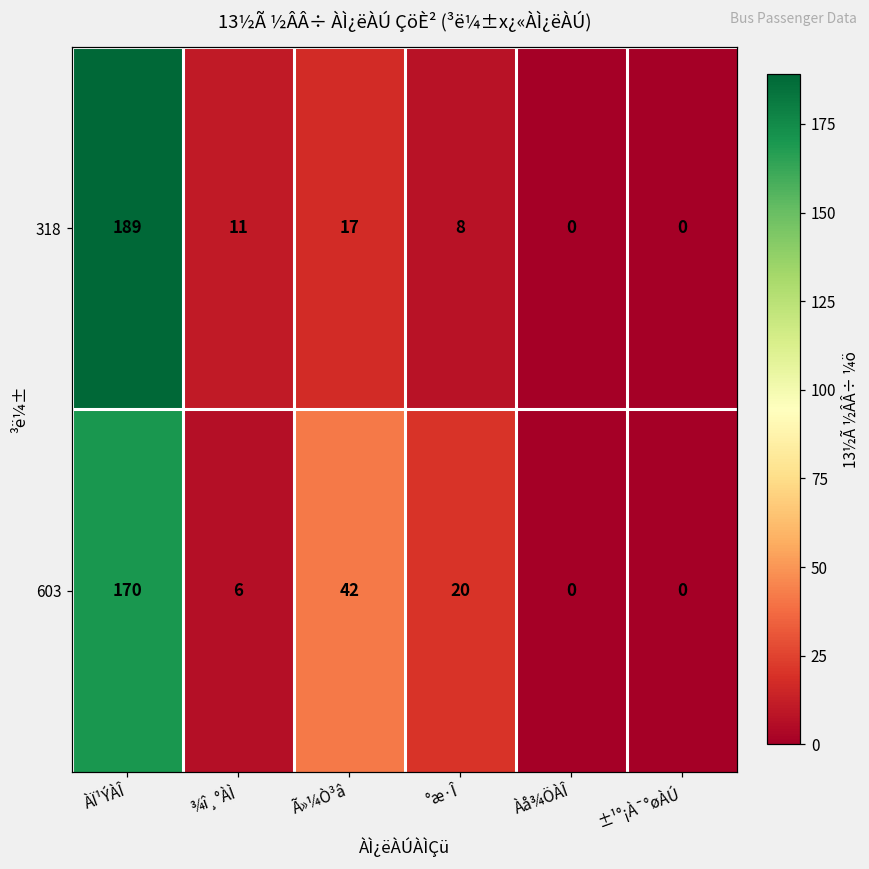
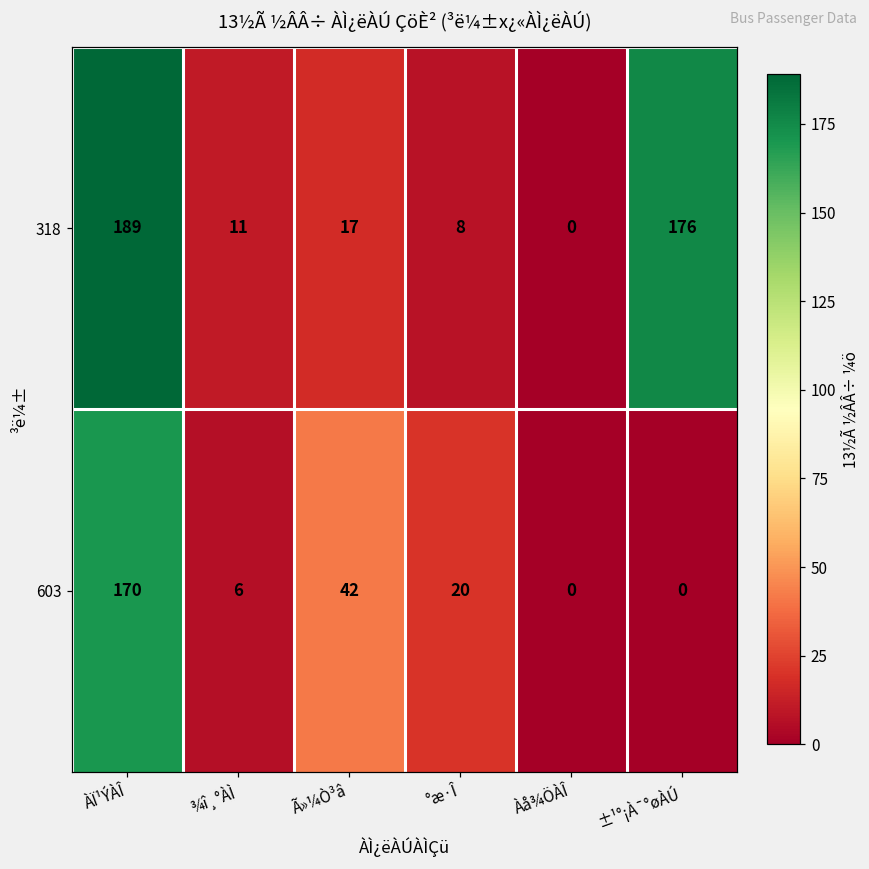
318, ±¹°¡À¯°øÀÚ: 0 -> 176
